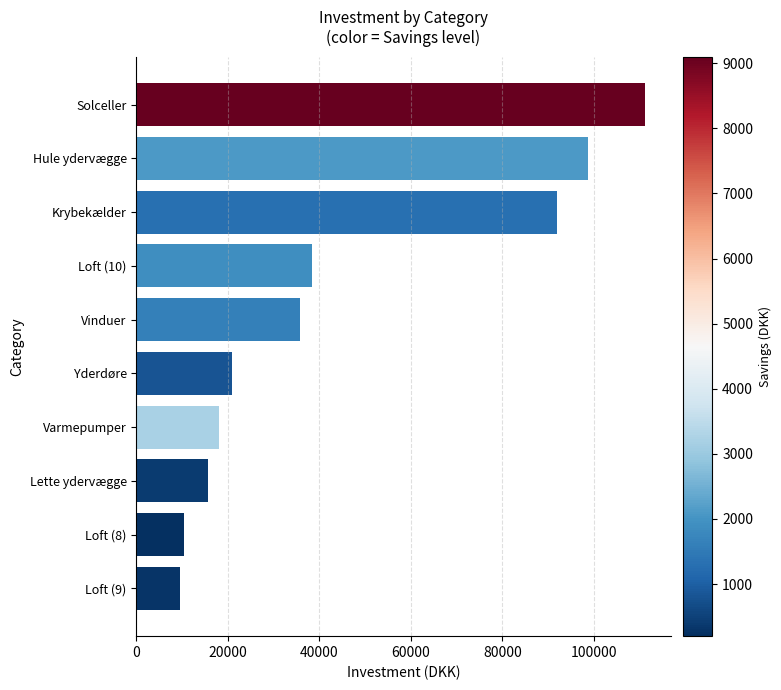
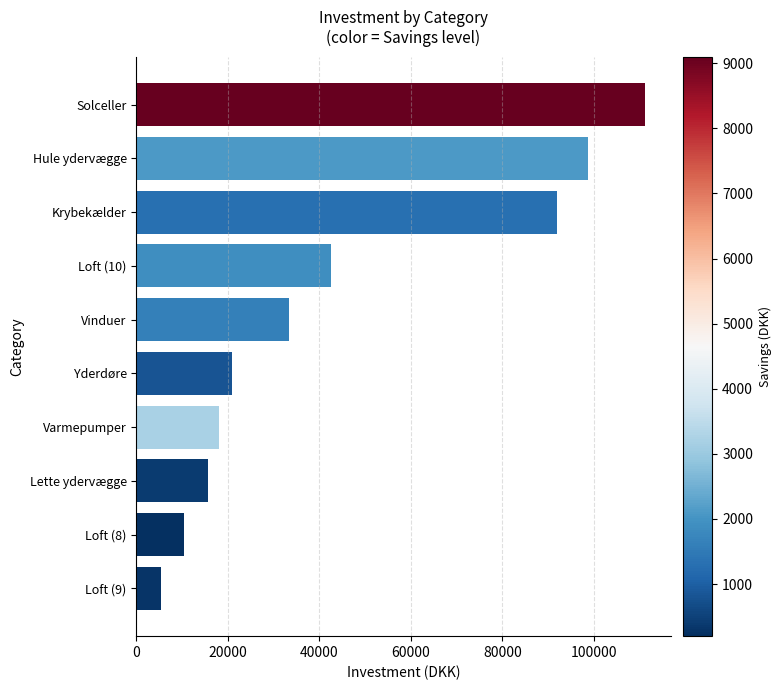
Loft (10): 38000 -> 42000
Vinduer: 36000 -> 33000
Loft (9): 10000 -> 5000
